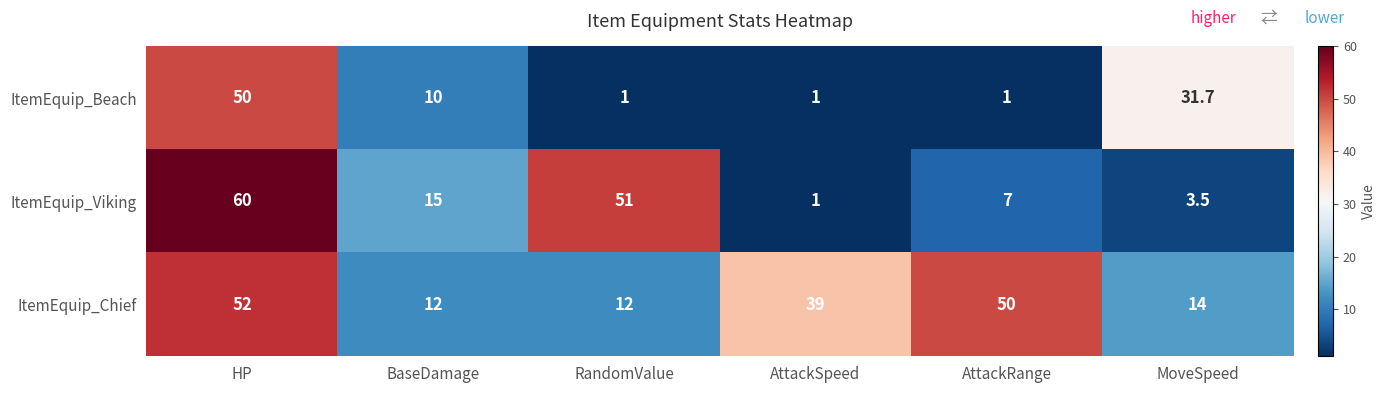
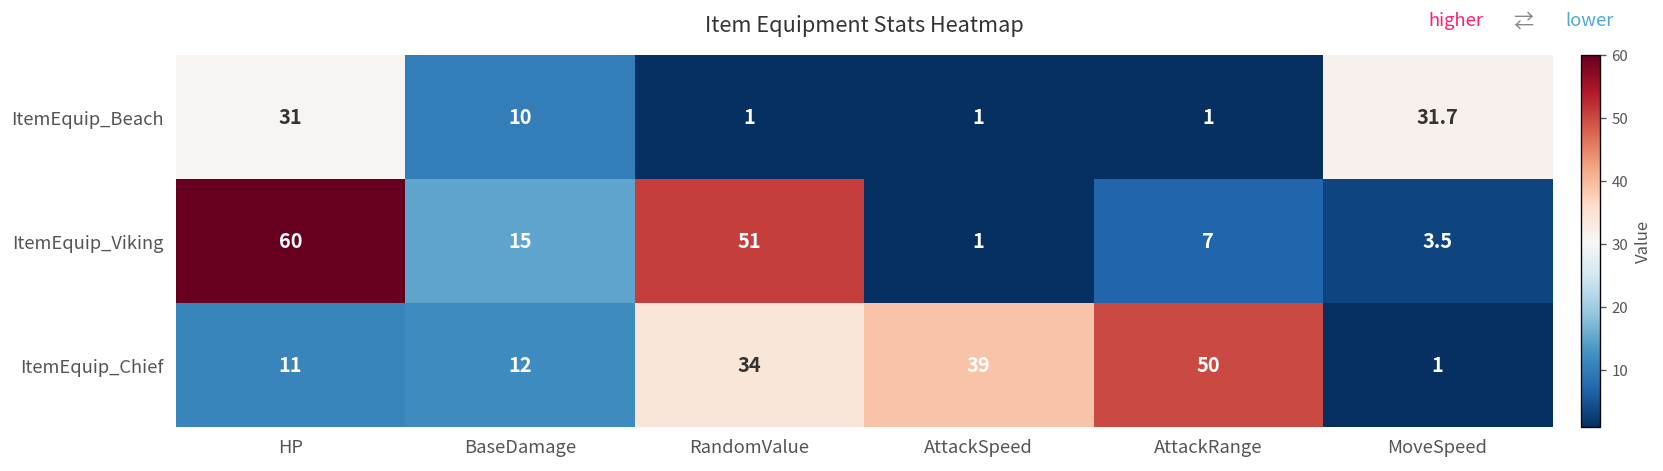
ItemEquip_Beach, HP: 50 -> 31
ItemEquip_Chief, HP: 52 -> 11
ItemEquip_Chief, RandomValue: 12 -> 34
ItemEquip_Chief, MoveSpeed: 14 -> 1
